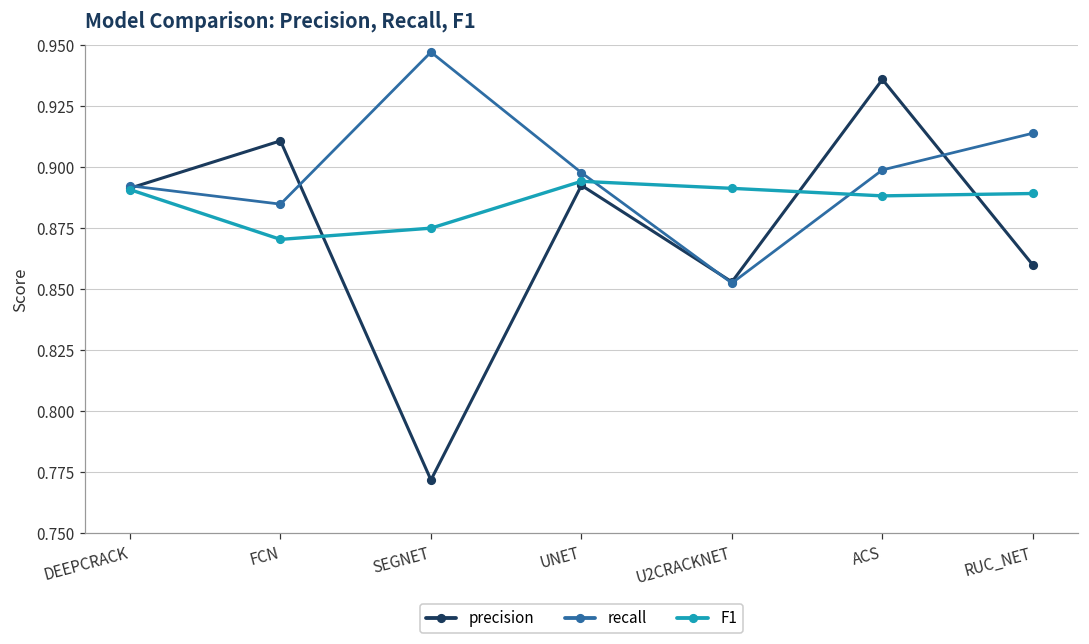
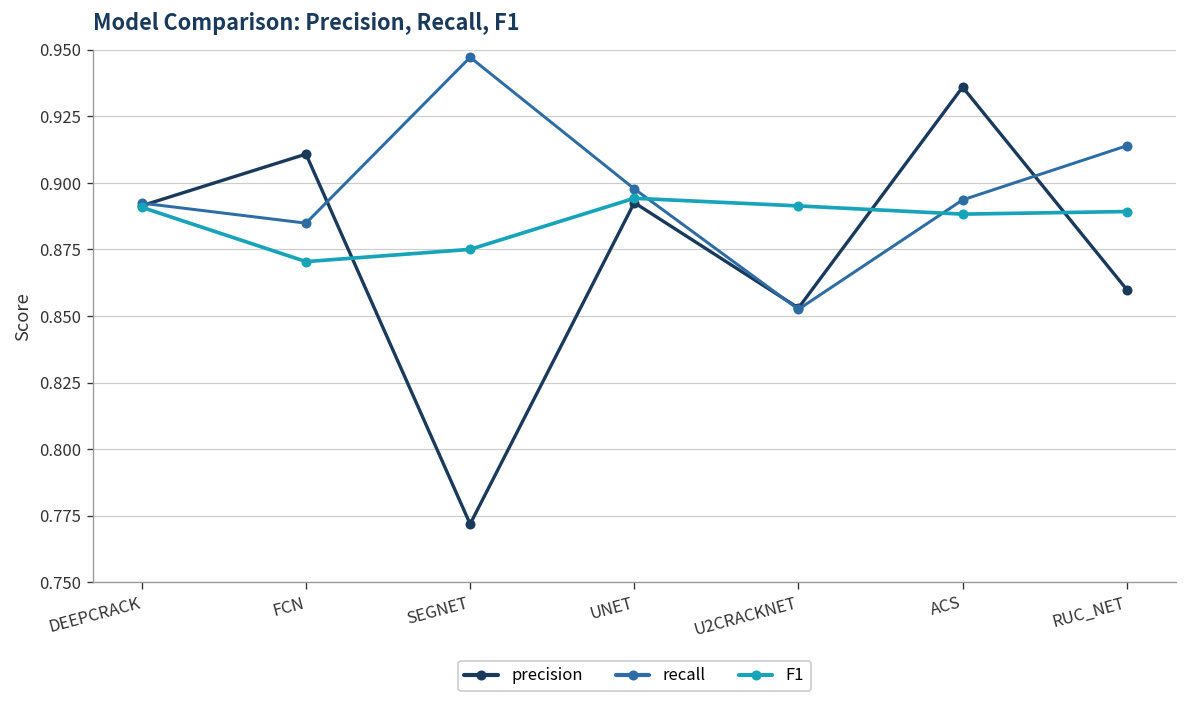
recall, ACS: 0.899 -> 0.894
